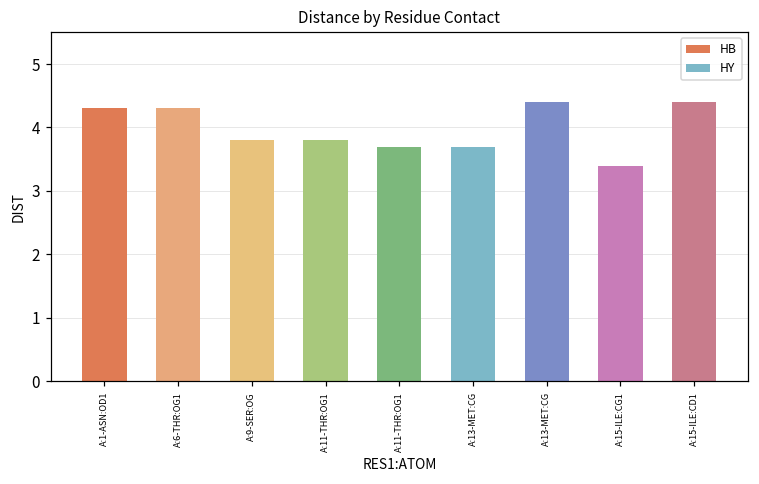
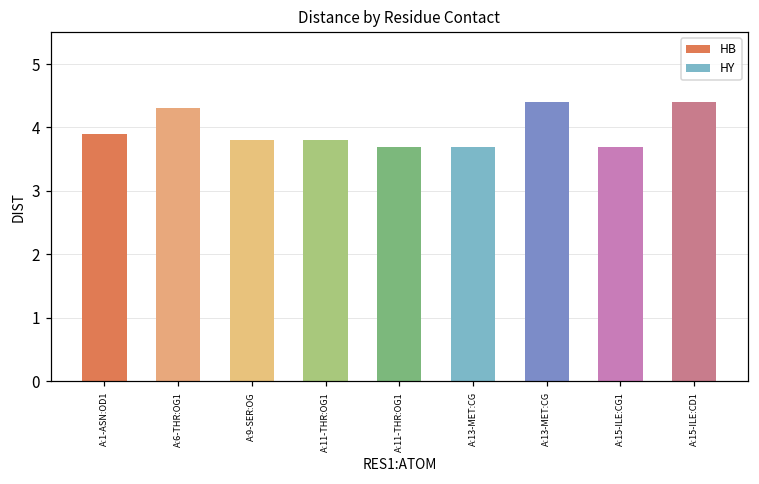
A:1-ASN:OD1: 4.3 -> 3.9
A:15-ILE:CG1: 3.4 -> 3.7
